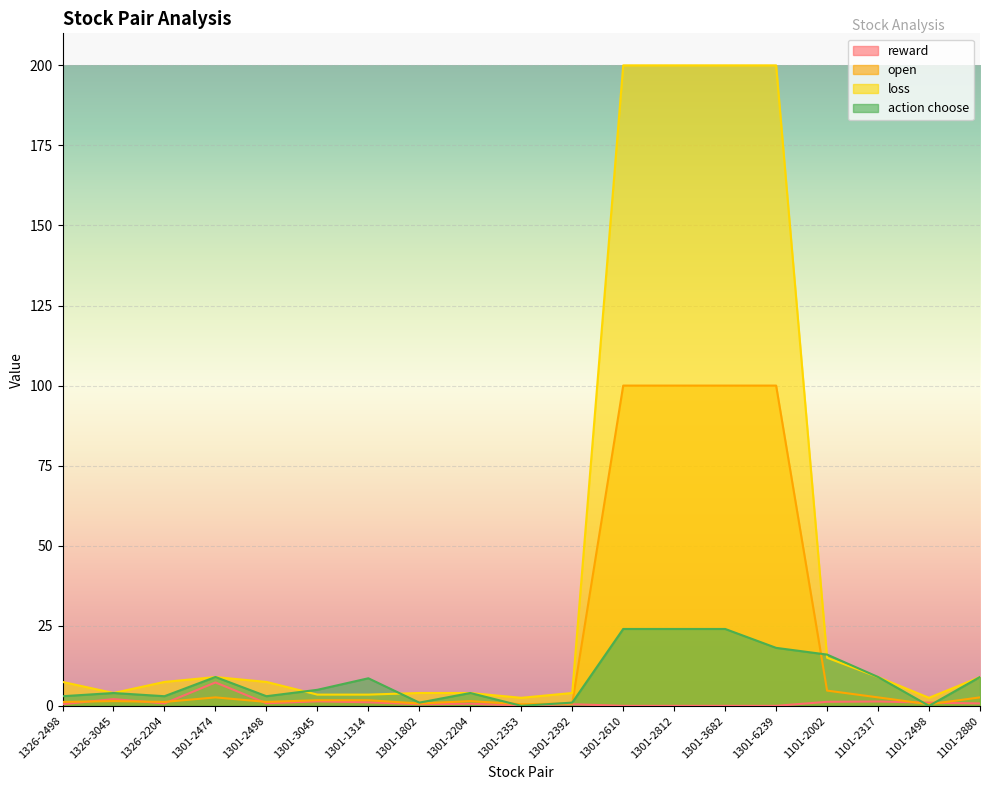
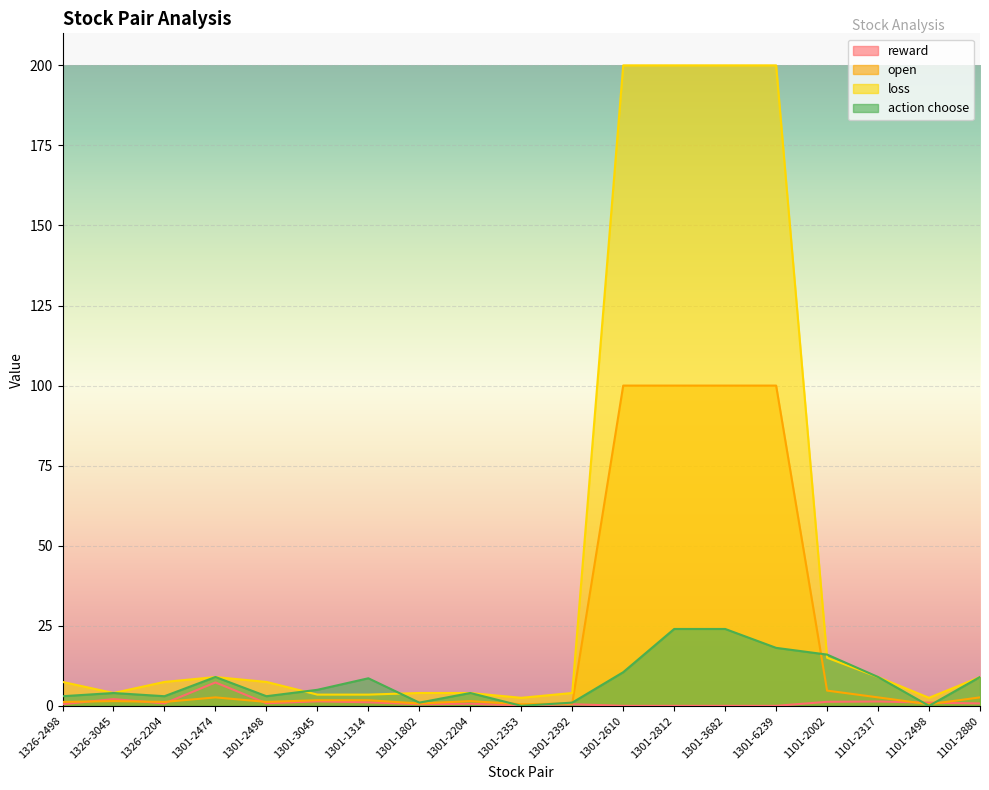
action choose, 1301-2610: 24 -> 11
